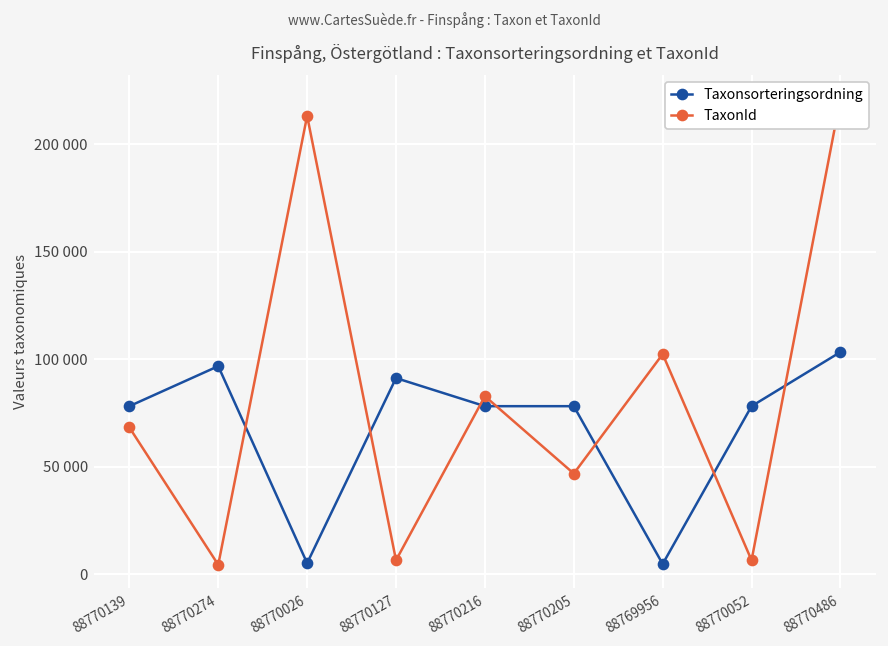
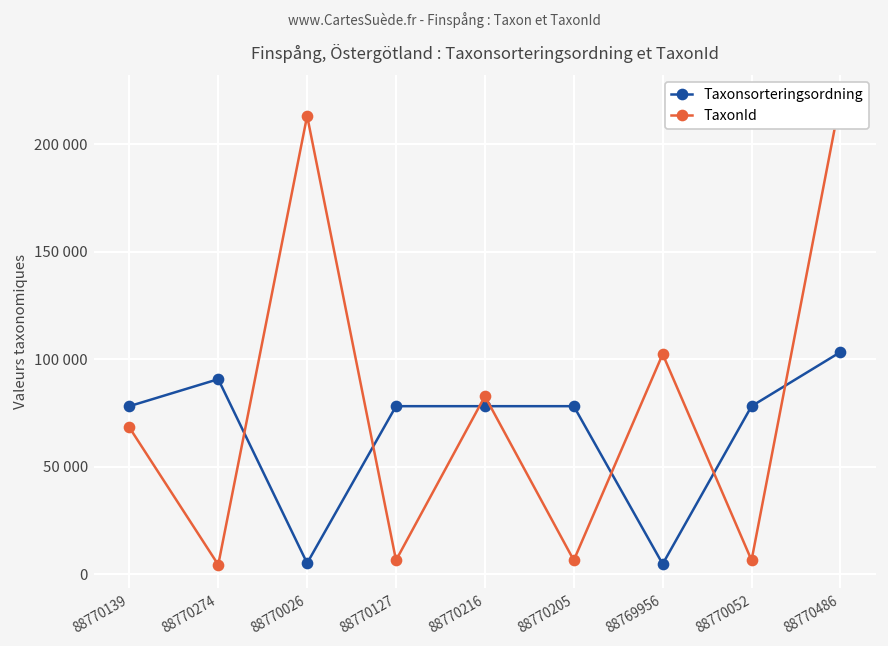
Taxonsorteringsordning, 88770274: 97000 -> 91000
Taxonsorteringsordning, 88770127: 91000 -> 78000
TaxonId, 88770205: 47000 -> 6000
